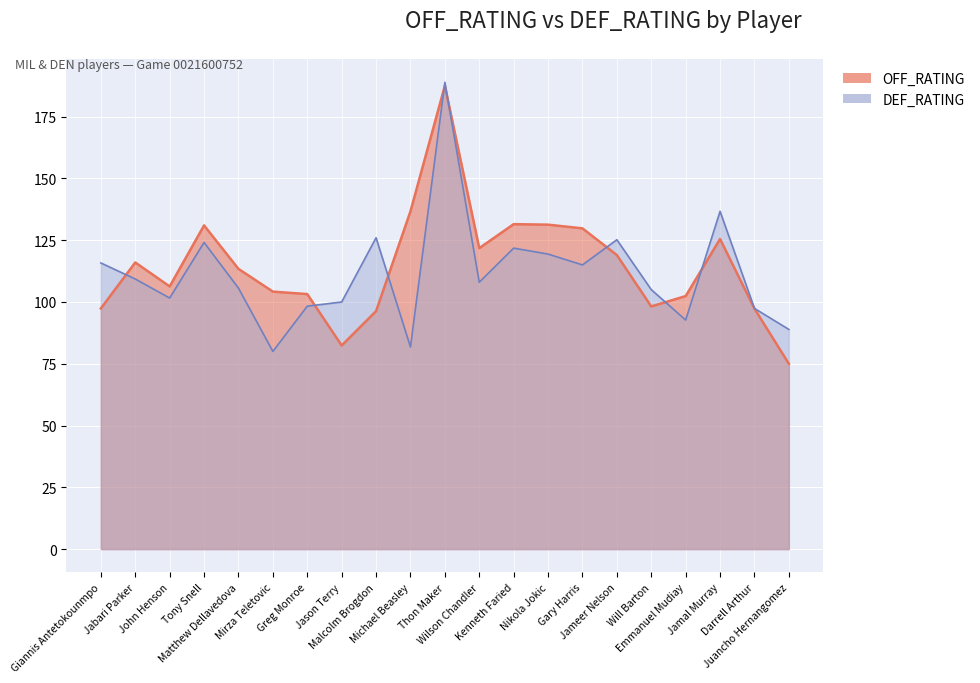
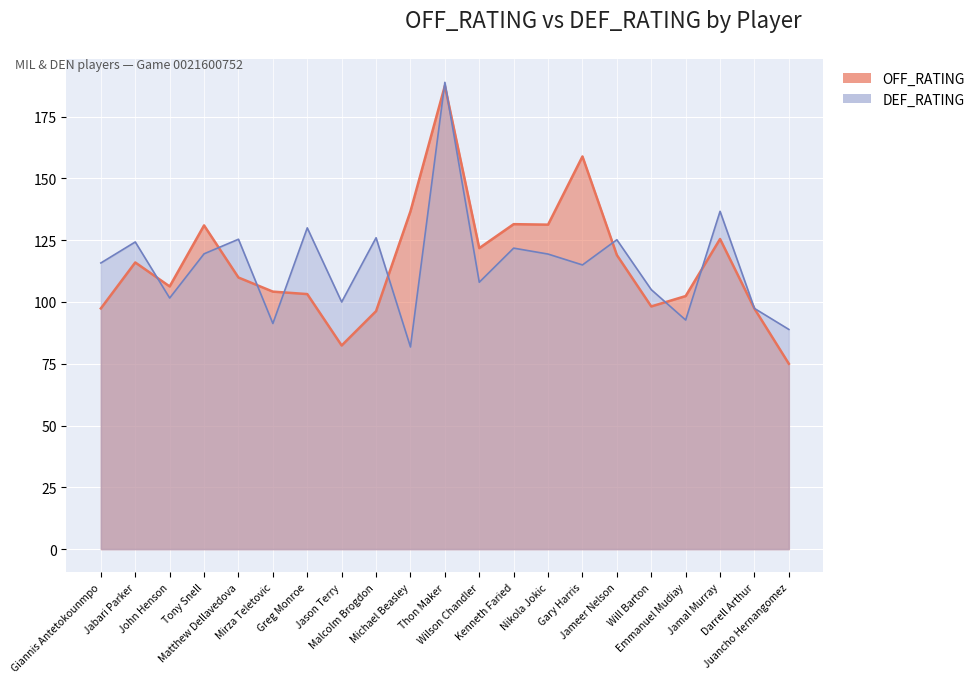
DEF_RATING, Jabari Parker: 109 -> 124
DEF_RATING, Tony Snell: 124 -> 120
OFF_RATING, Matthew Dellavedova: 113 -> 110
DEF_RATING, Matthew Dellavedova: 106 -> 125
DEF_RATING, Mirza Teletovic: 80 -> 91
DEF_RATING, Greg Monroe: 98 -> 130
OFF_RATING, Gary Harris: 130 -> 159
